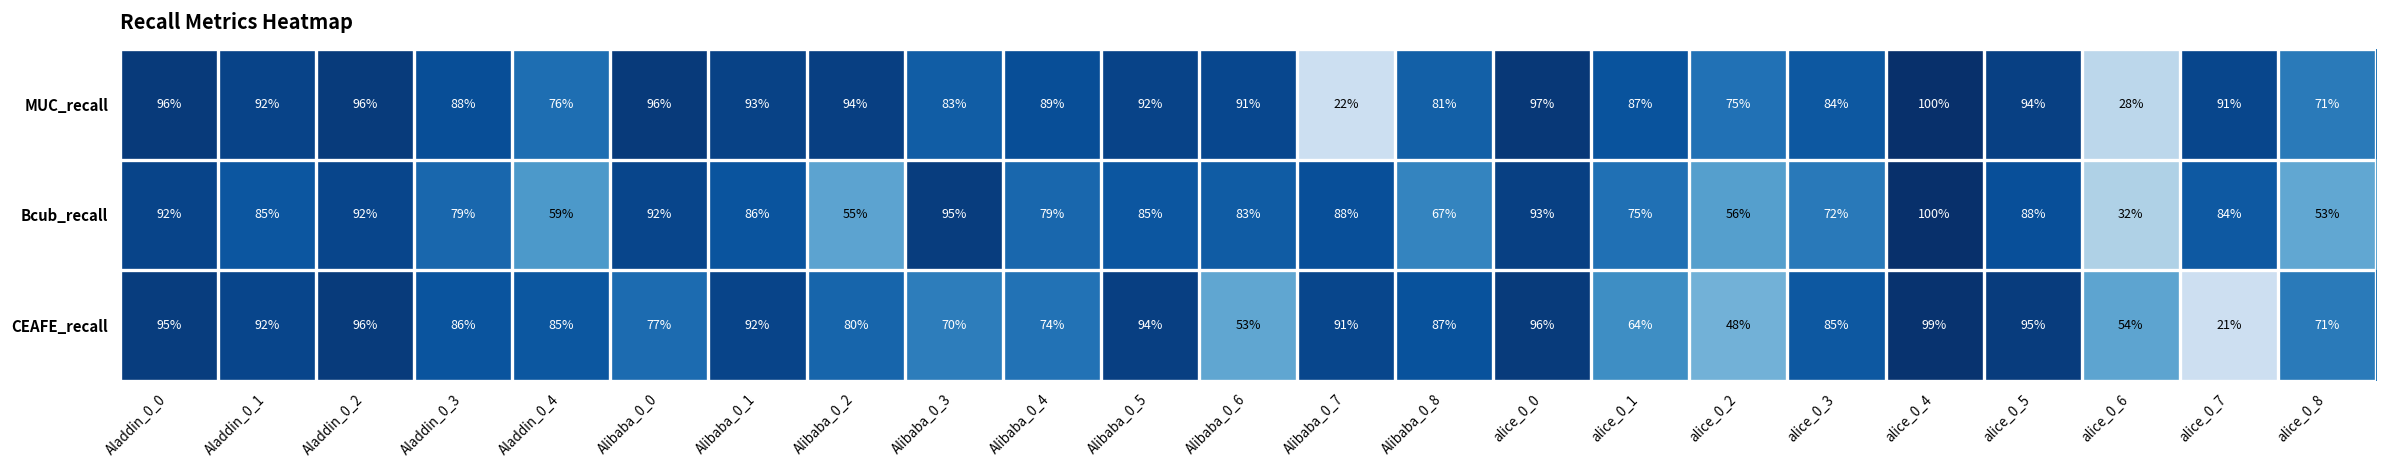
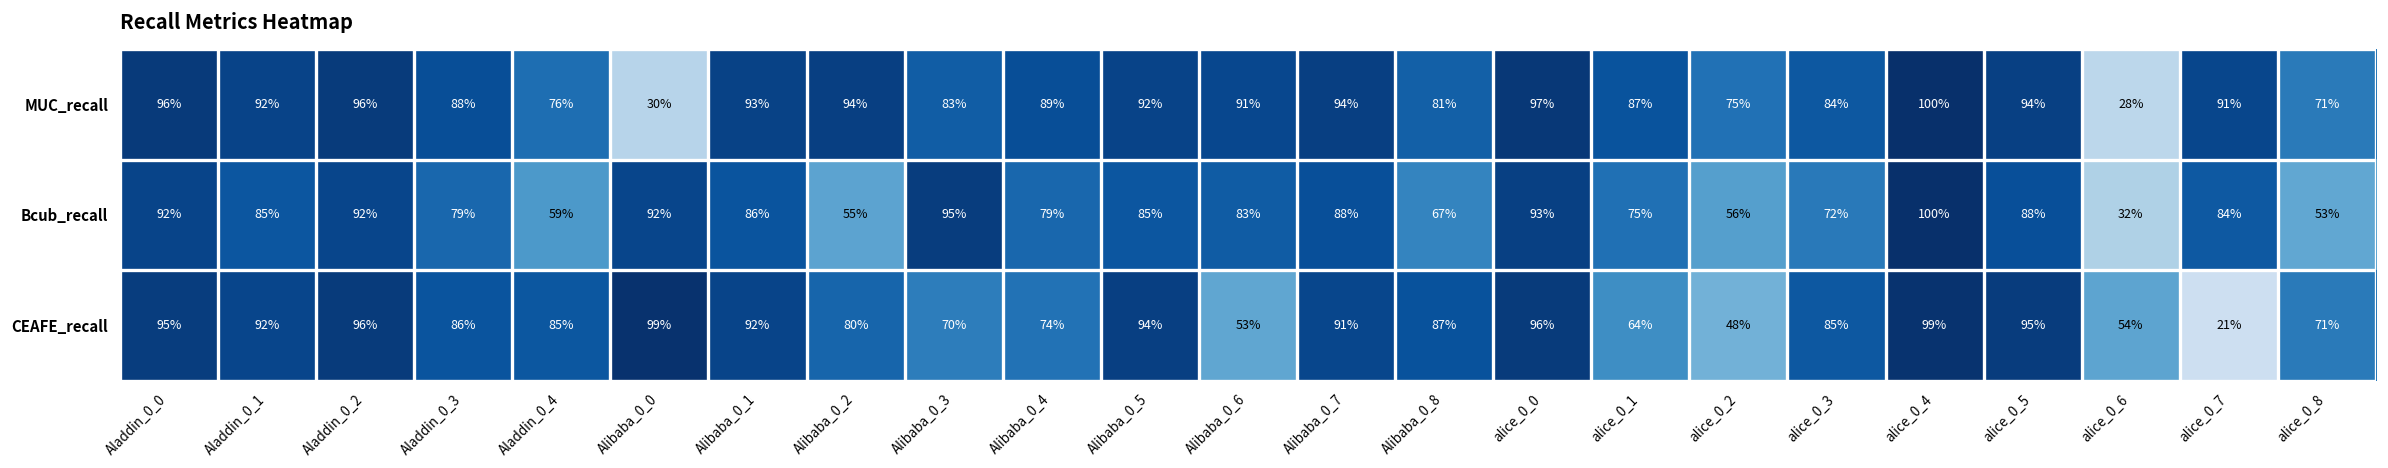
MUC_recall, Alibaba_0_0: 96% -> 30%
MUC_recall, Alibaba_0_7: 22% -> 94%
CEAFE_recall, Alibaba_0_0: 77% -> 99%
